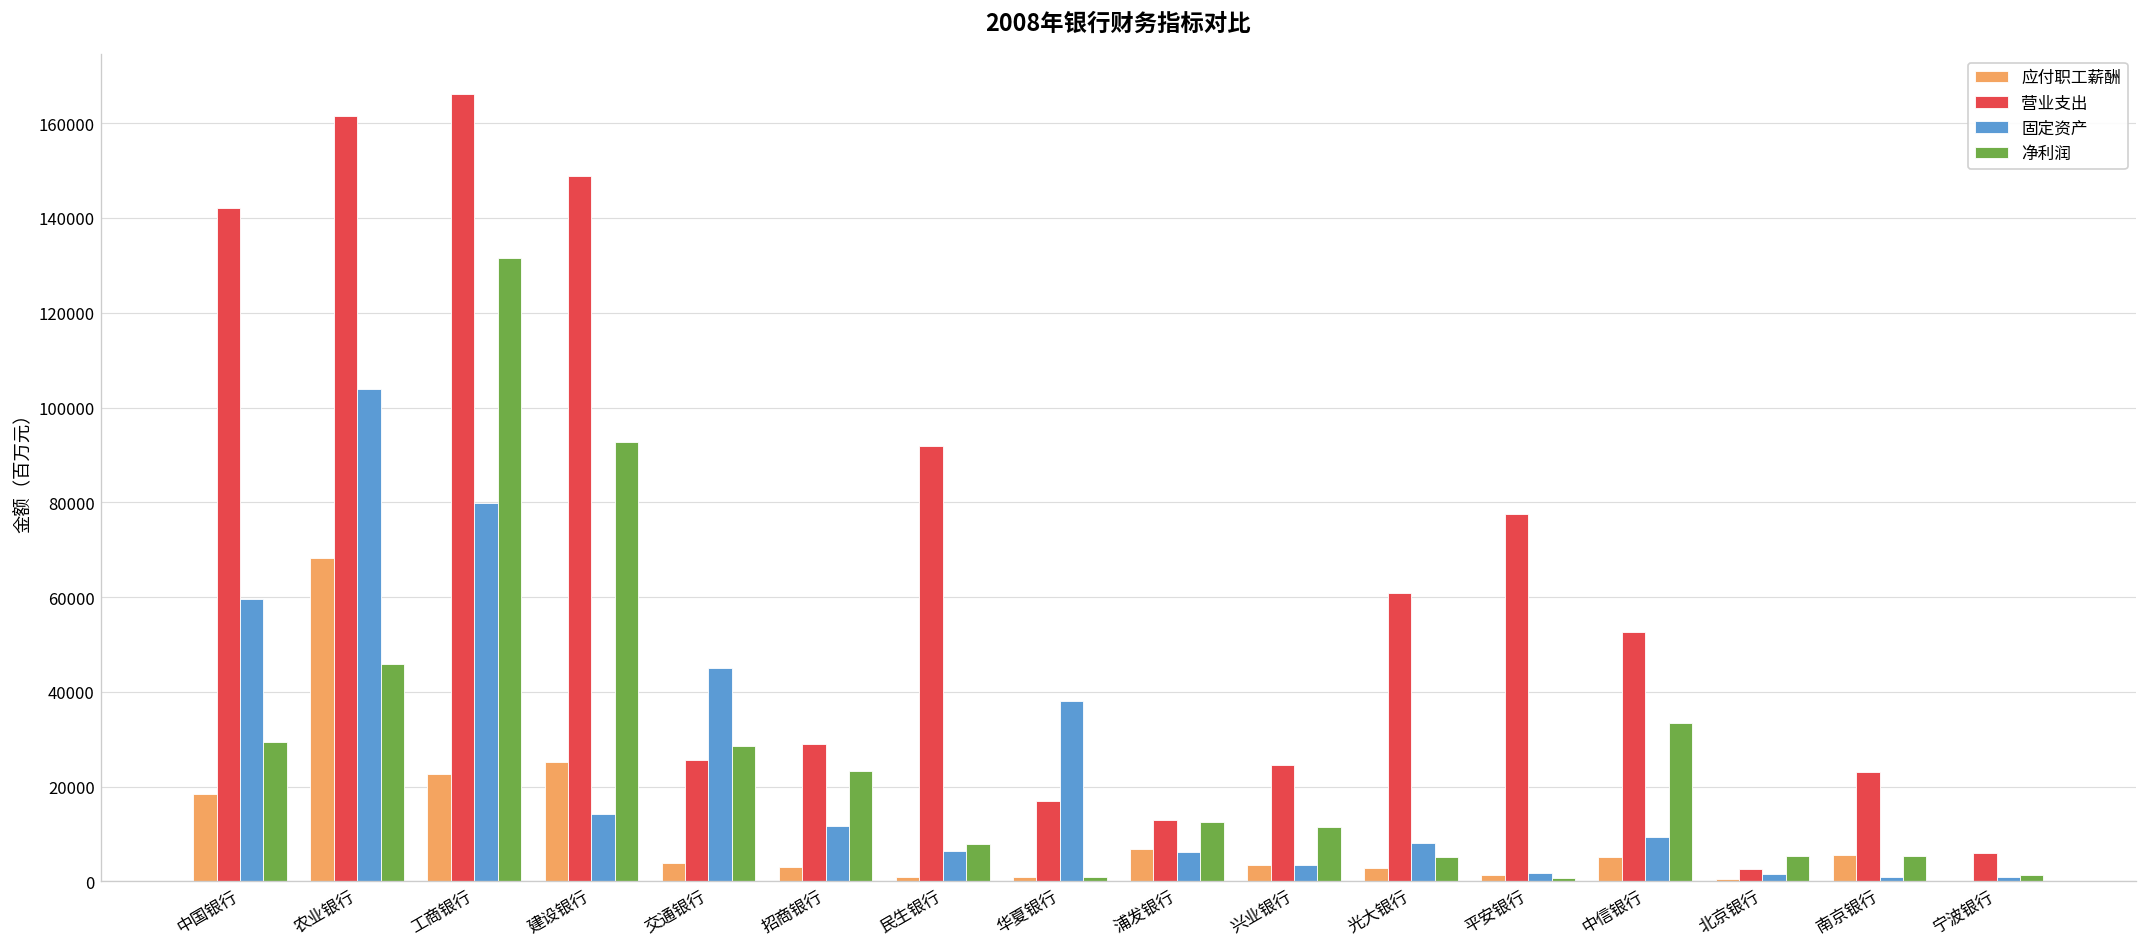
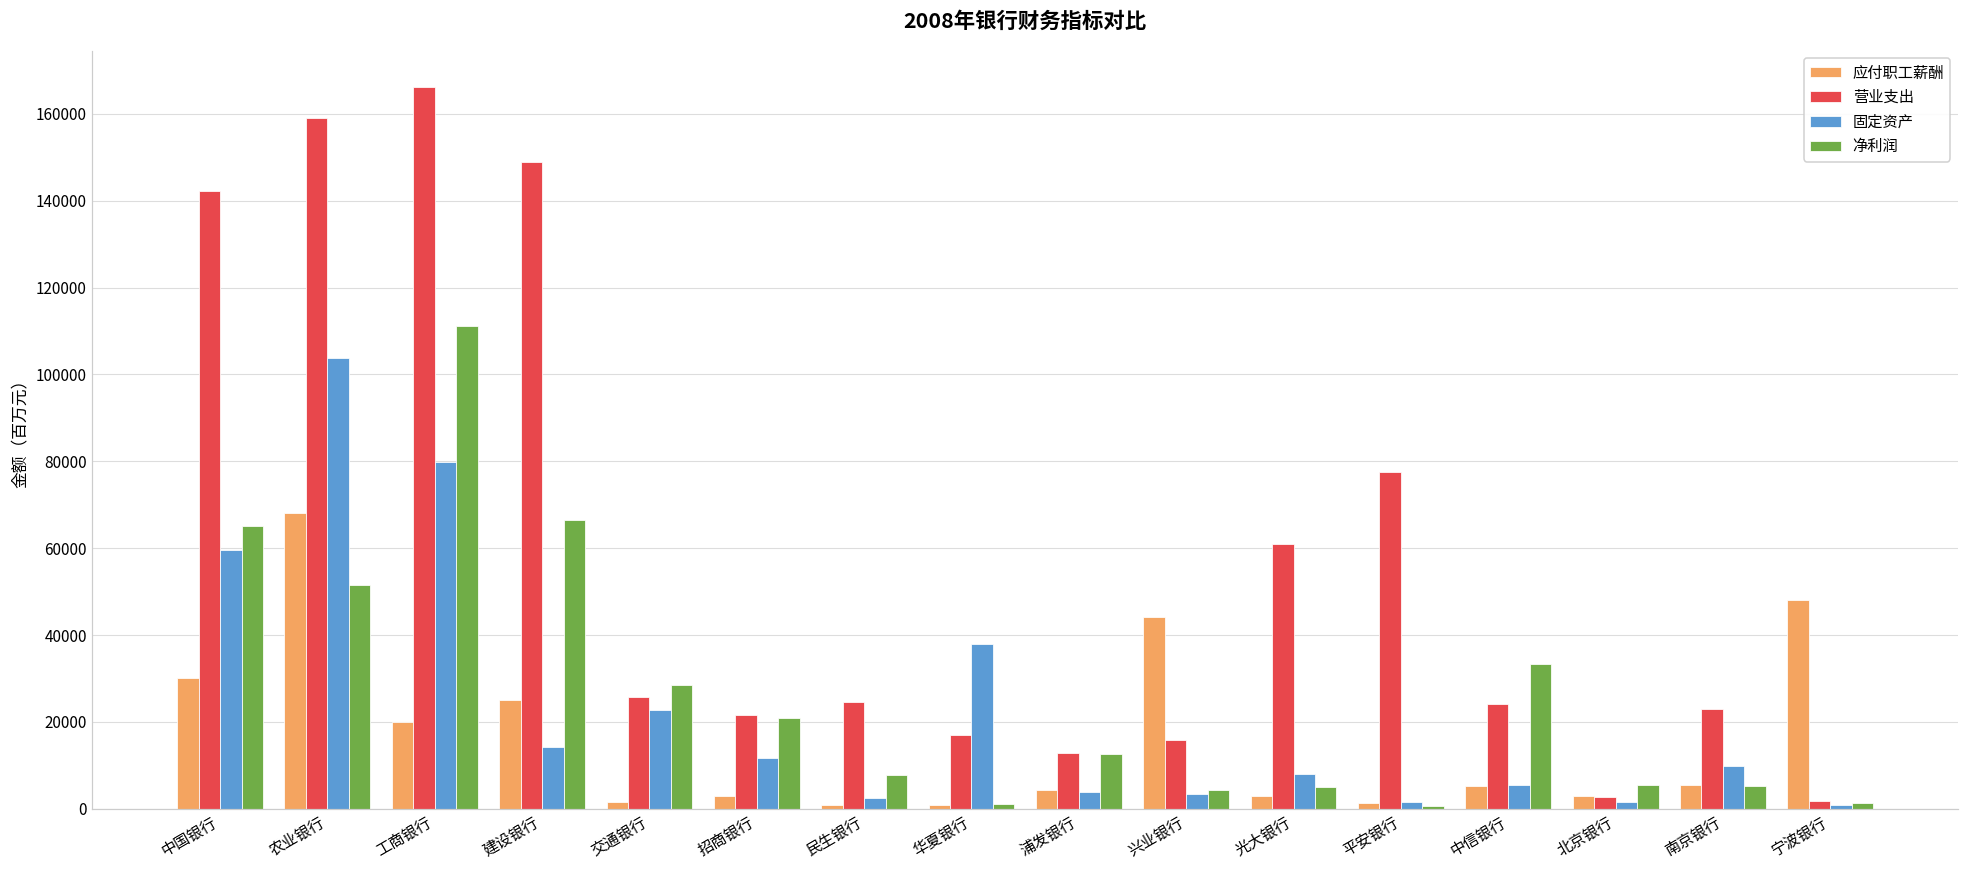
应付职工薪酬, 中国银行: 18000 -> 30000
净利润, 中国银行: 29000 -> 65000
营业支出, 农业银行: 162000 -> 159000
净利润, 农业银行: 46000 -> 51000
应付职工薪酬, 工商银行: 23000 -> 20000
净利润, 工商银行: 132000 -> 111000
净利润, 建设银行: 93000 -> 66000
应付职工薪酬, 交通银行: 4000 -> 2000
固定资产, 交通银行: 45000 -> 23000
营业支出, 招商银行: 29000 -> 22000
净利润, 招商银行: 23000 -> 21000
营业支出, 民生银行: 92000 -> 25000
固定资产, 民生银行: 6000 -> 3000
应付职工薪酬, 浦发银行: 7000 -> 4000
固定资产, 浦发银行: 6000 -> 4000
应付职工薪酬, 兴业银行: 3000 -> 44000
营业支出, 兴业银行: 25000 -> 16000
净利润, 兴业银行: 11000 -> 4000
营业支出, 中信银行: 53000 -> 24000
固定资产, 中信银行: 9000 -> 5000
应付职工薪酬, 北京银行: 0 -> 3000
固定资产, 南京银行: 1000 -> 10000
应付职工薪酬, 宁波银行: 0 -> 48000
营业支出, 宁波银行: 6000 -> 2000
